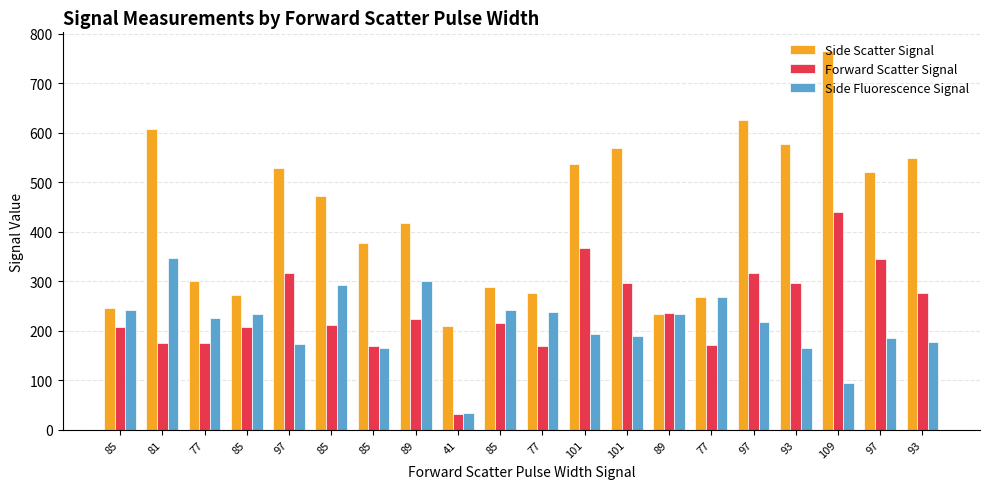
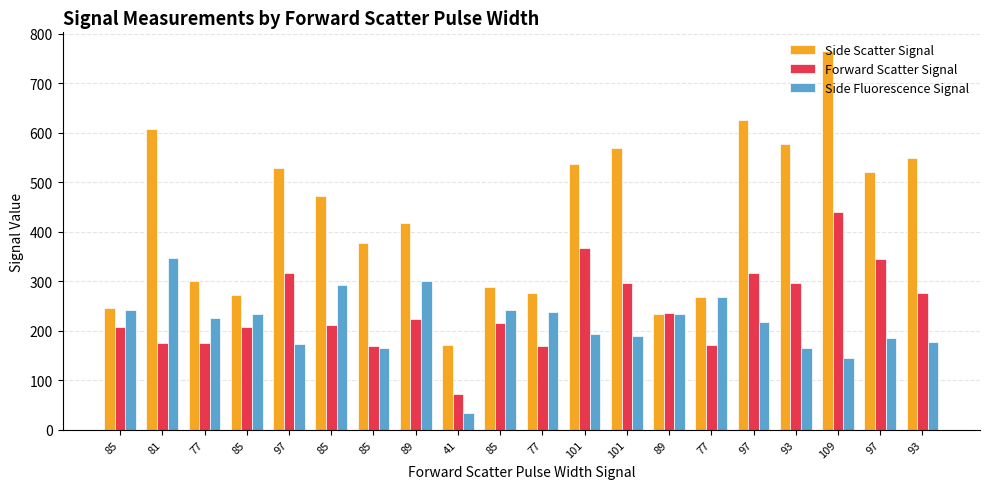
Side Scatter Signal, 41: 210 -> 170
Forward Scatter Signal, 41: 30 -> 70
Side Fluorescence Signal, 109: 90 -> 150
